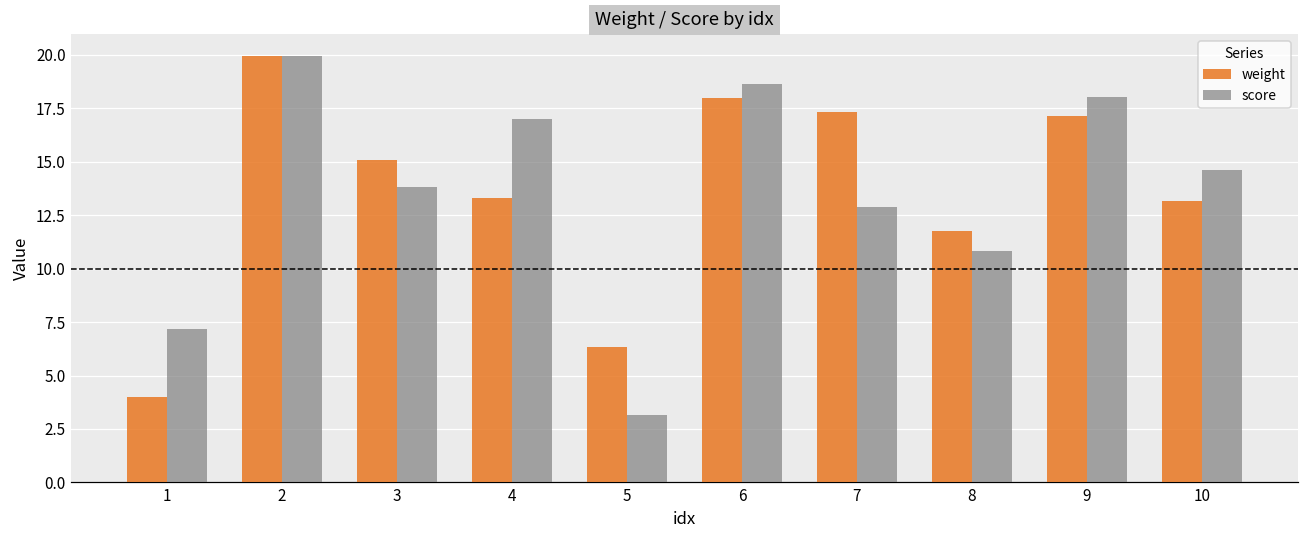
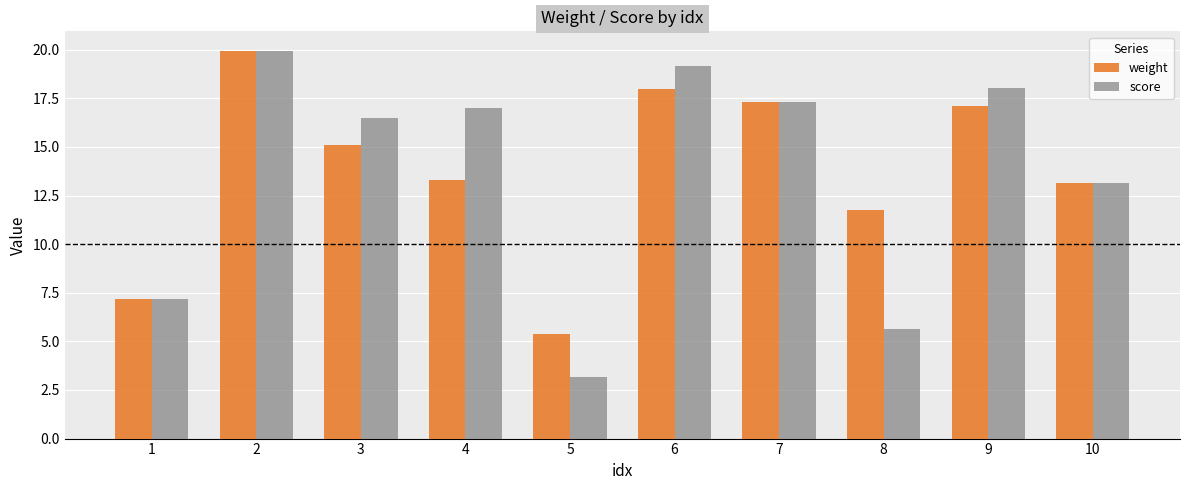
weight, 1: 4.0 -> 7.2
score, 3: 13.8 -> 16.5
weight, 5: 6.3 -> 5.4
score, 6: 18.7 -> 19.2
score, 7: 12.9 -> 17.3
score, 8: 10.8 -> 5.6
score, 10: 14.6 -> 13.2
